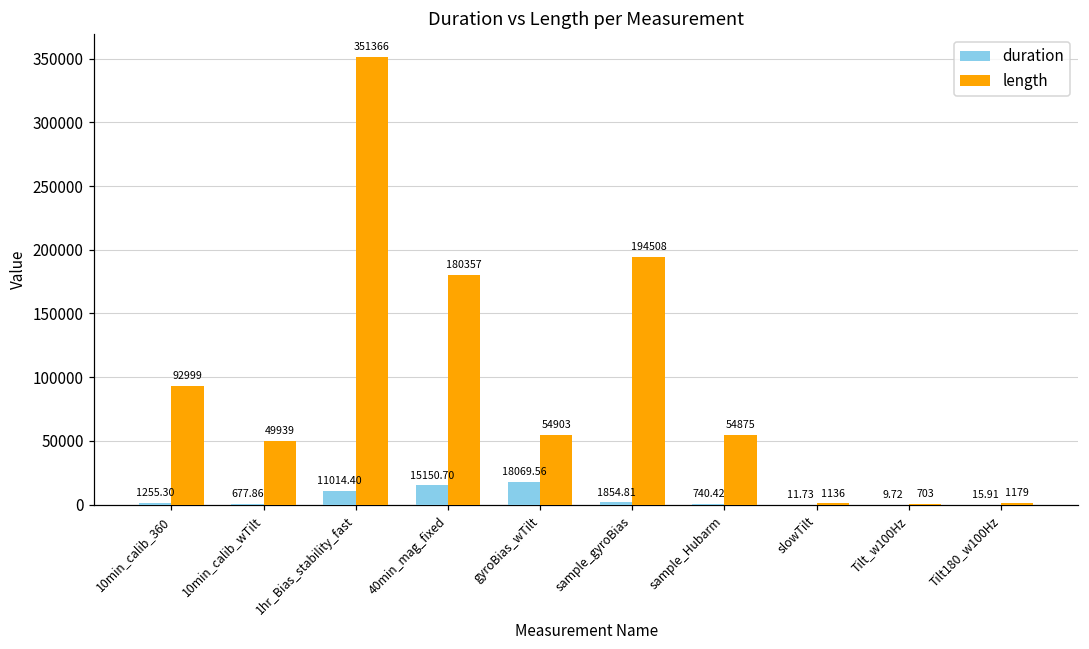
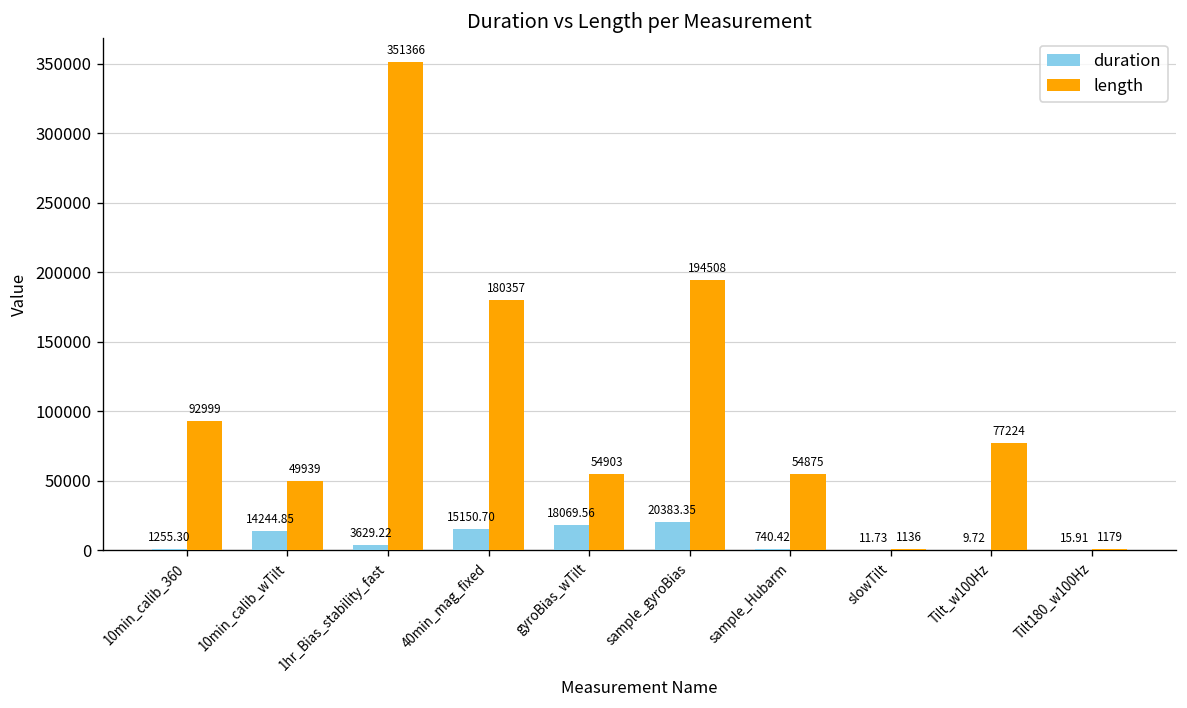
duration, 10min_calib_wTilt: 677.86 -> 14244.85
duration, 1hr_Bias_stability_fast: 11014.40 -> 3629.22
duration, sample_gyroBias: 1854.81 -> 20383.35
length, Tilt_w100Hz: 703 -> 77224
